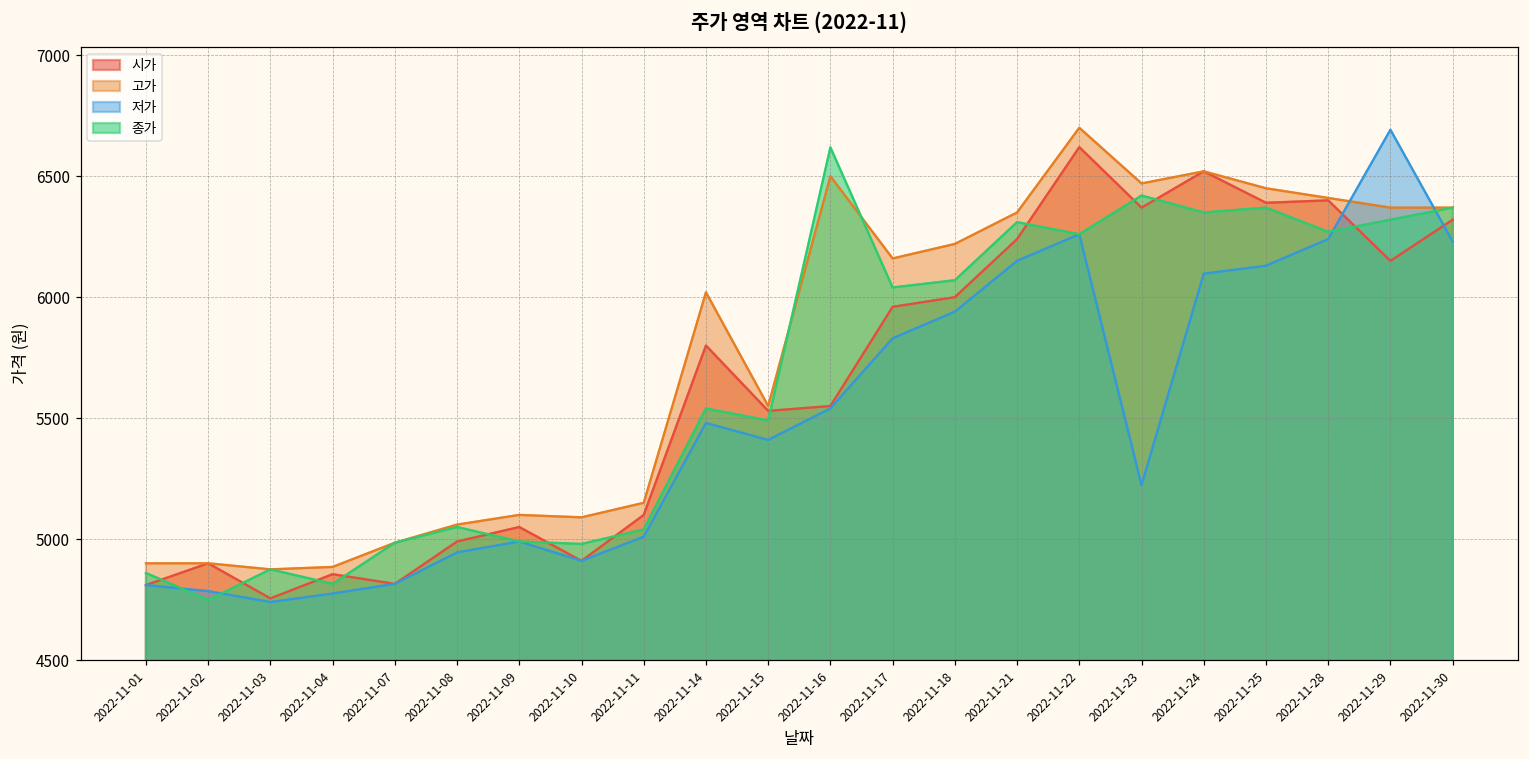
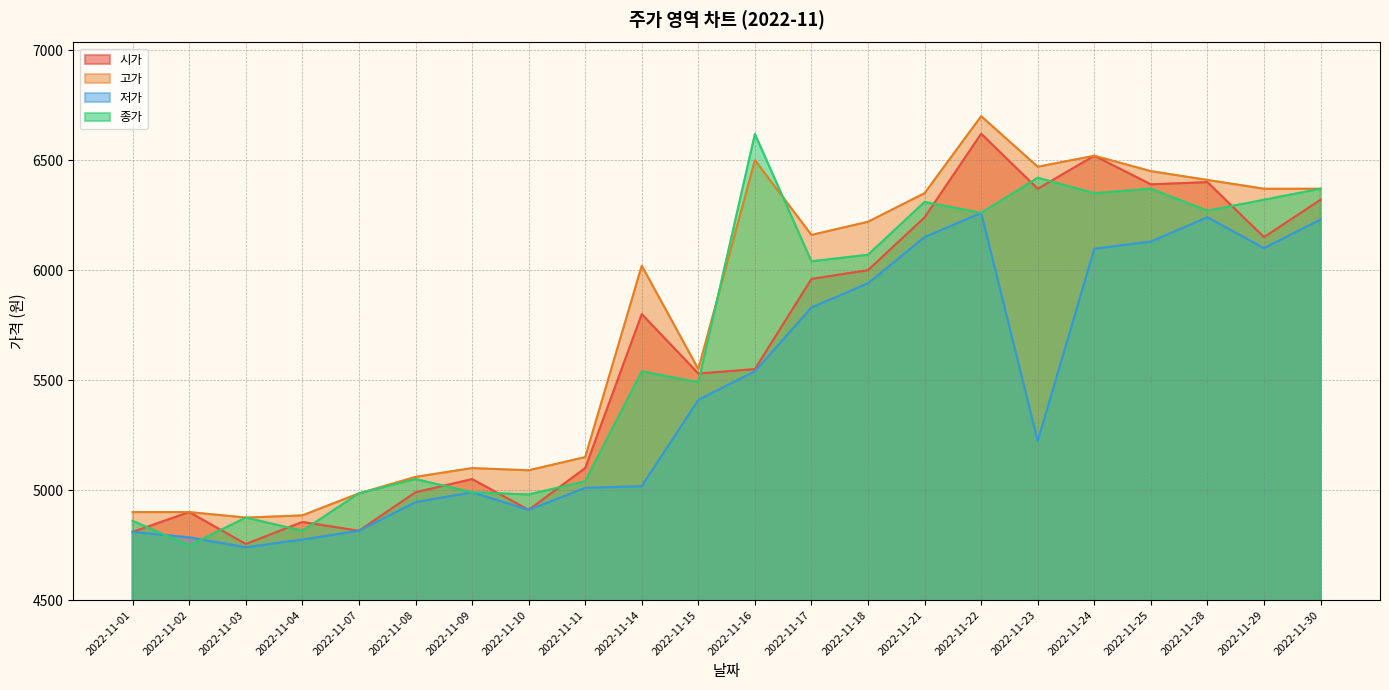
저가, 2022-11-14: 5480 -> 5020
저가, 2022-11-29: 6690 -> 6100
